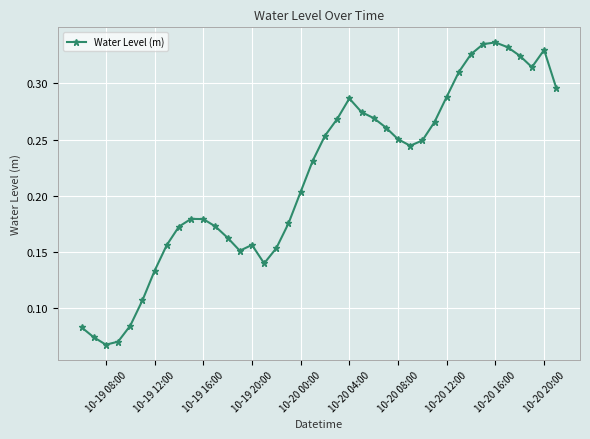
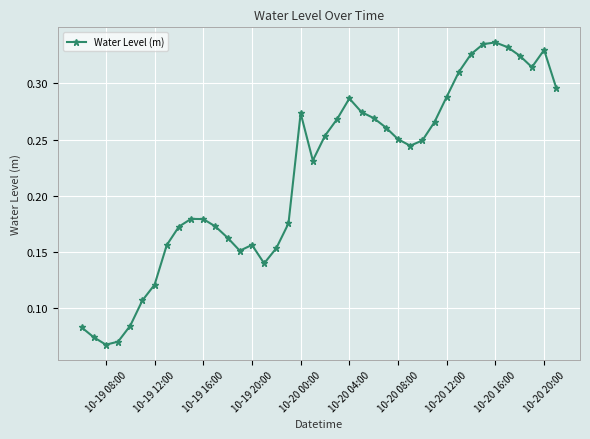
10-19 12:00: 0.133 -> 0.121
10-20 00:00: 0.204 -> 0.274
